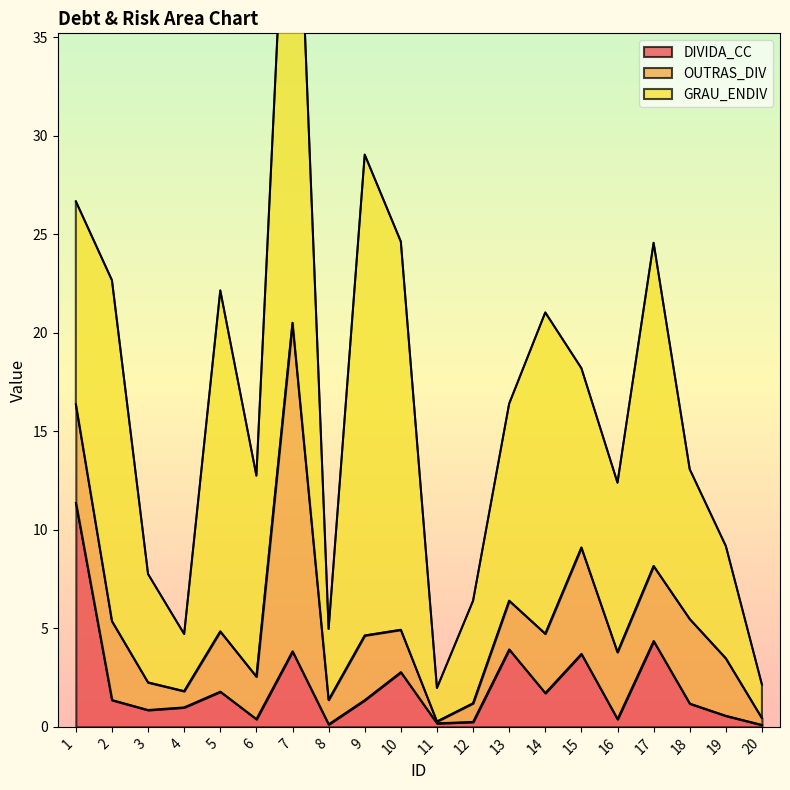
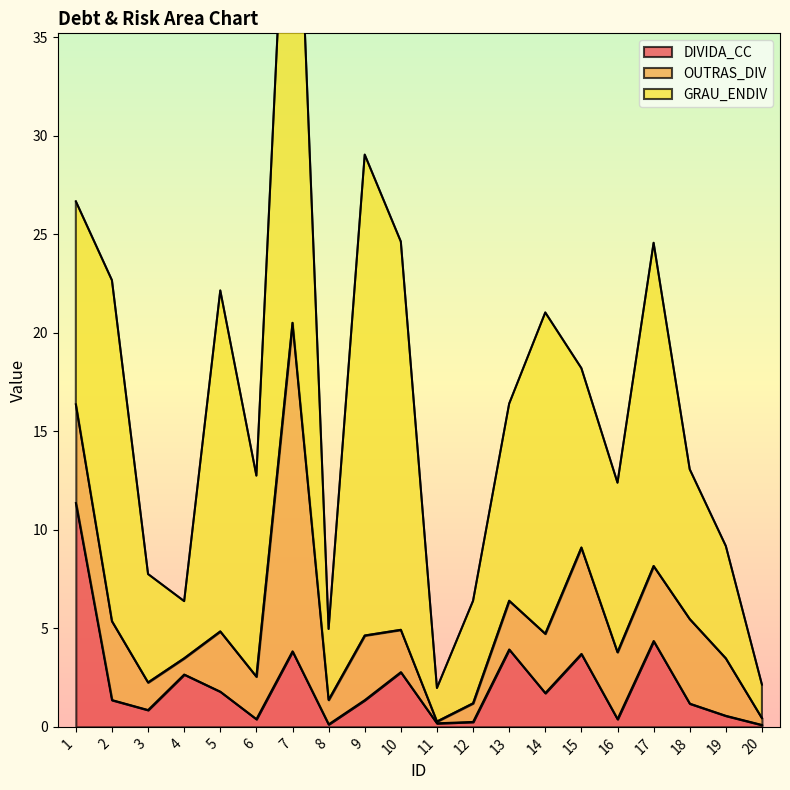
DIVIDA_CC, 4: 1.0 -> 2.7
